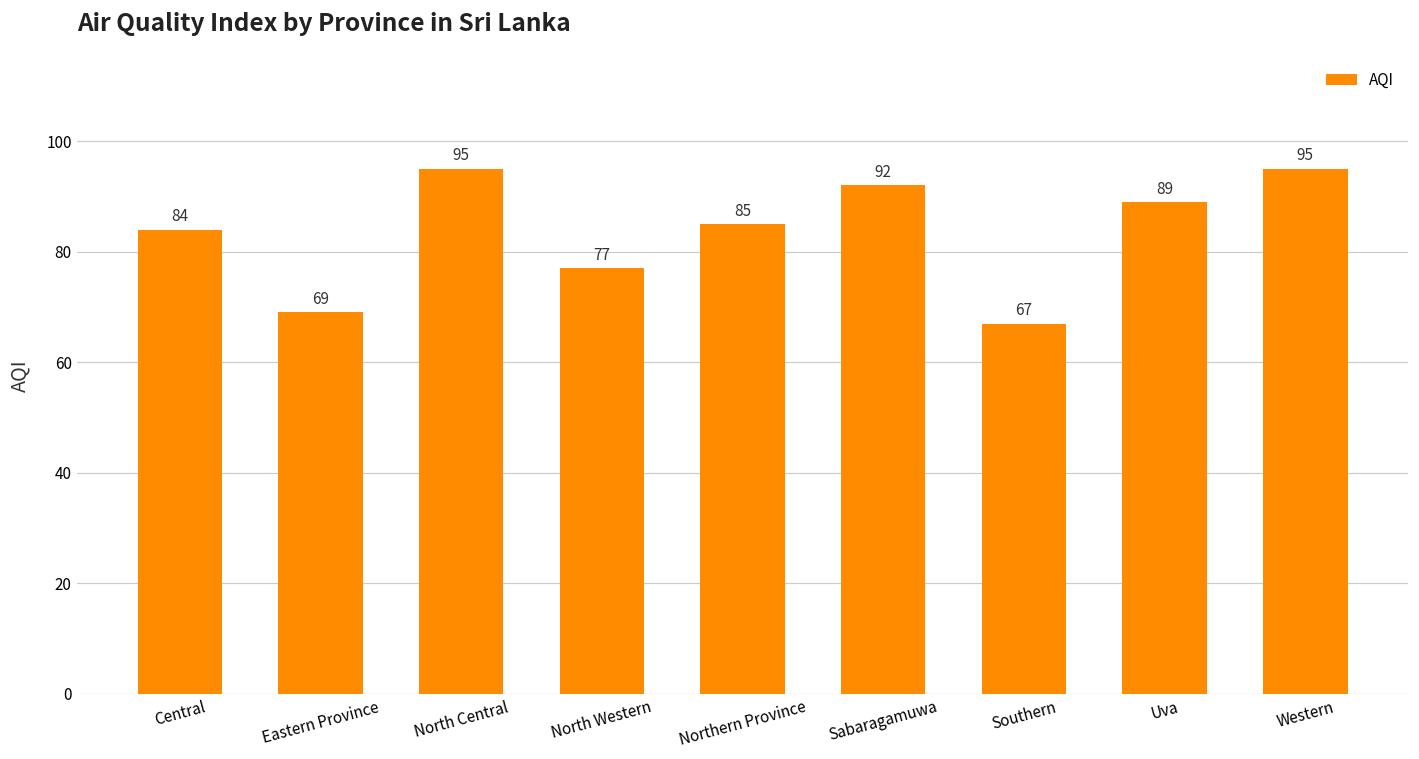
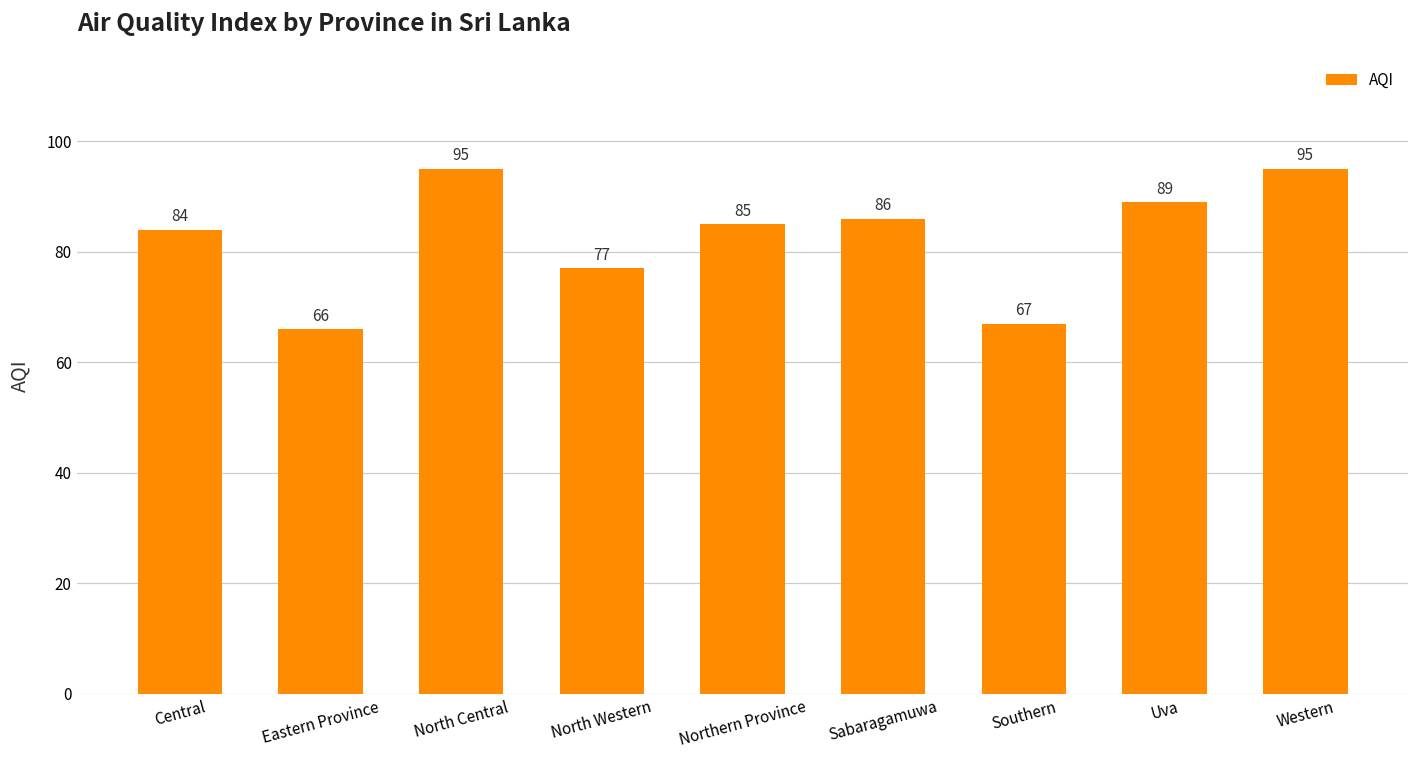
Eastern Province: 69 -> 66
Sabaragamuwa: 92 -> 86
